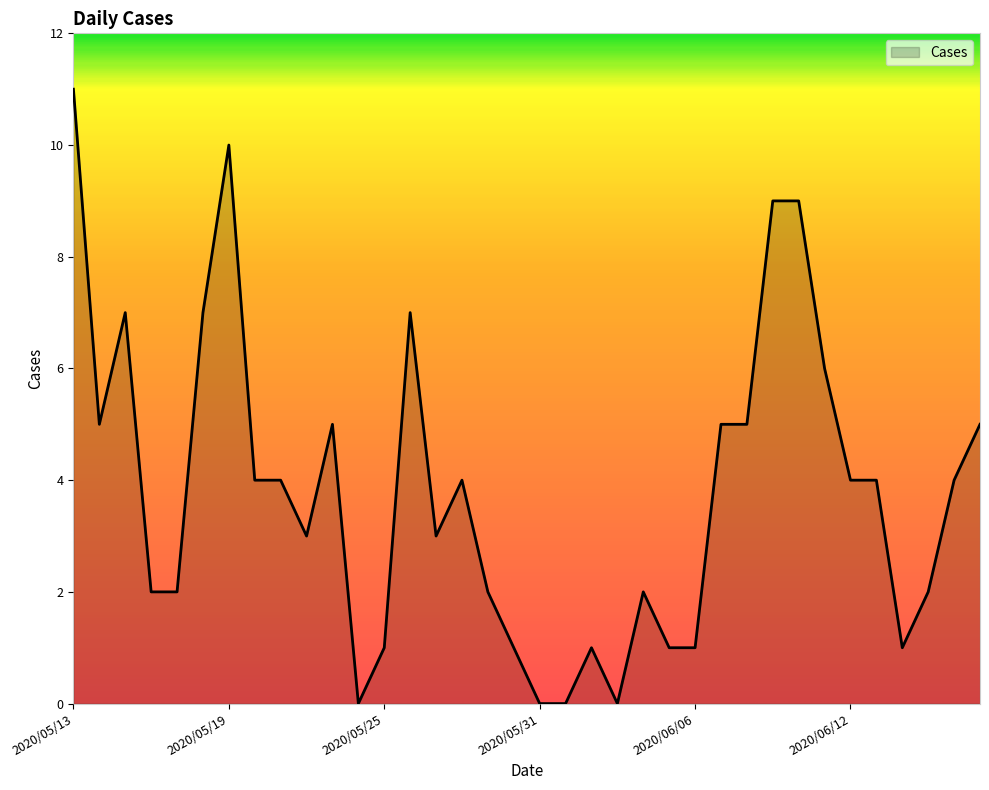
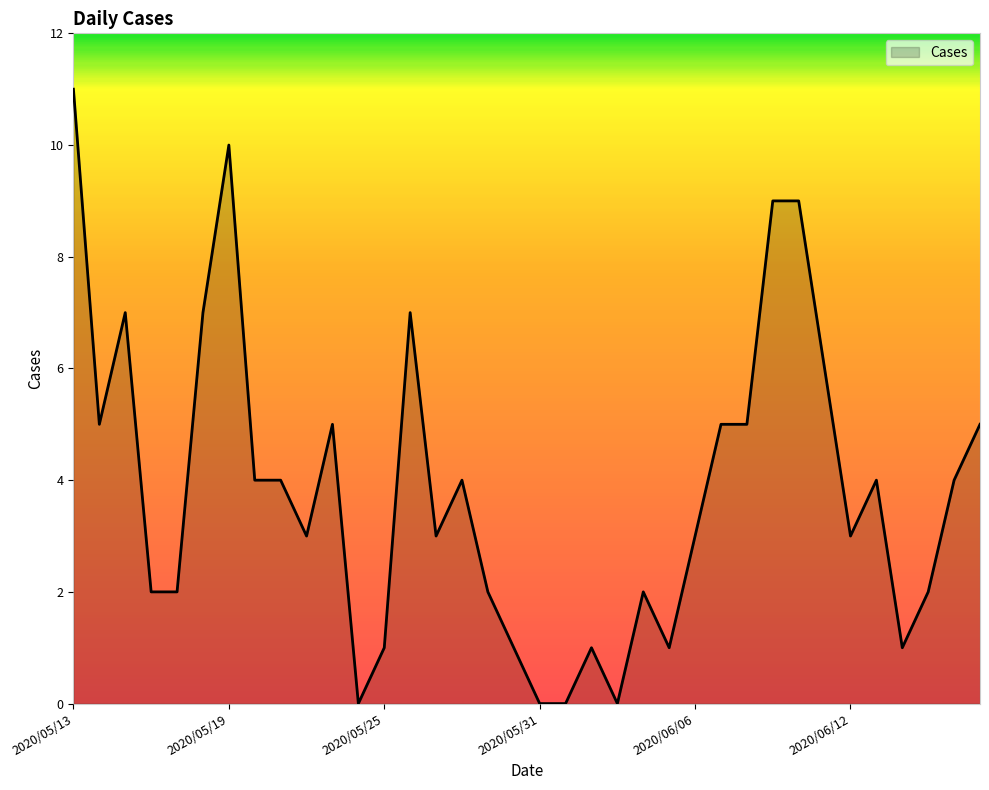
2020/06/06: 1 -> 3
2020/06/12: 4 -> 3
